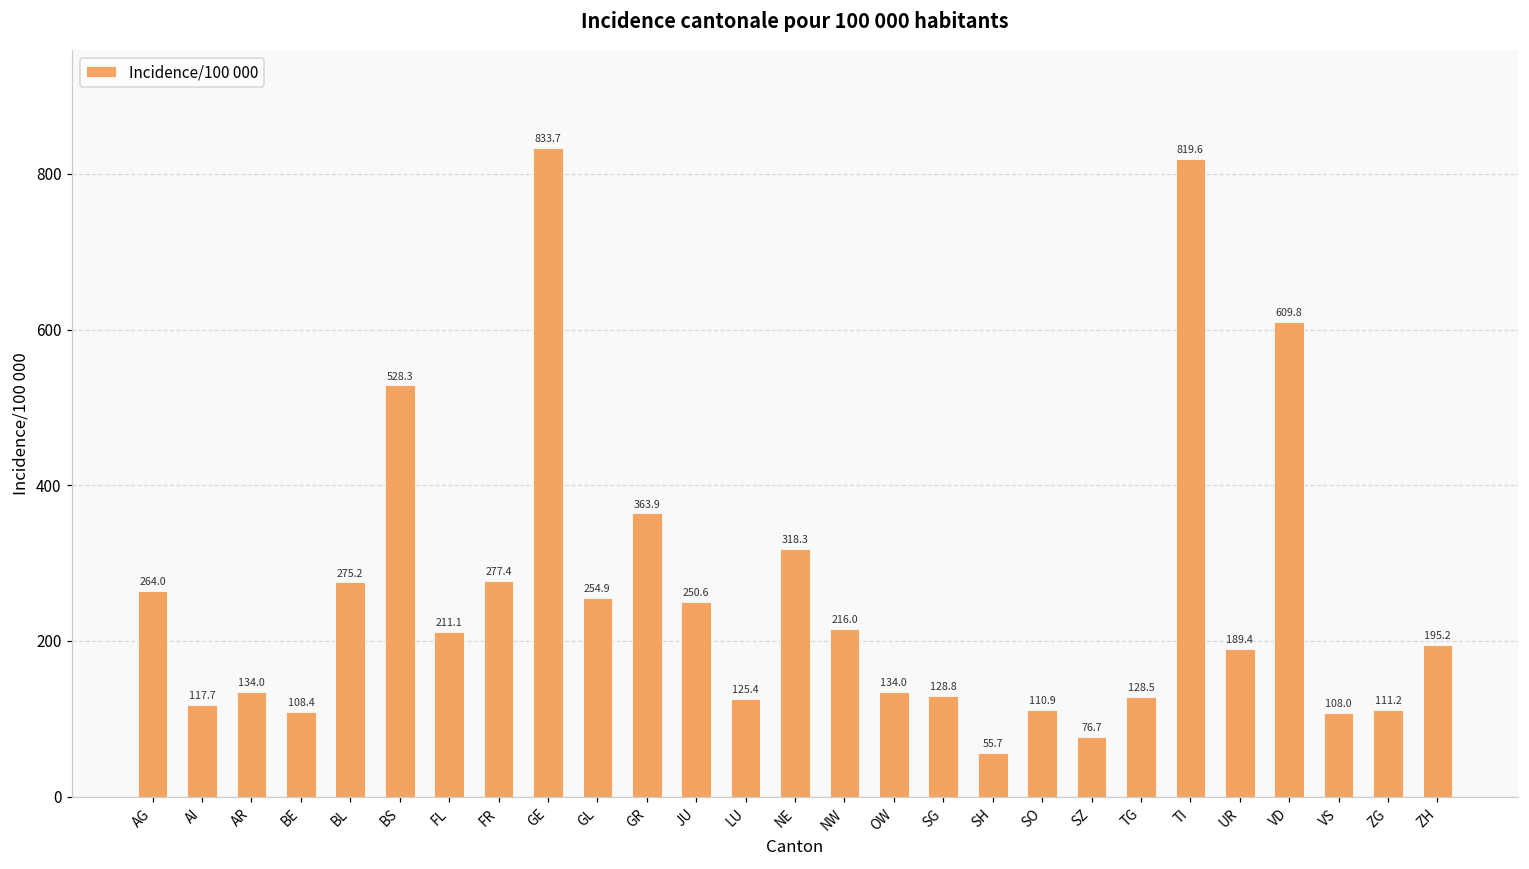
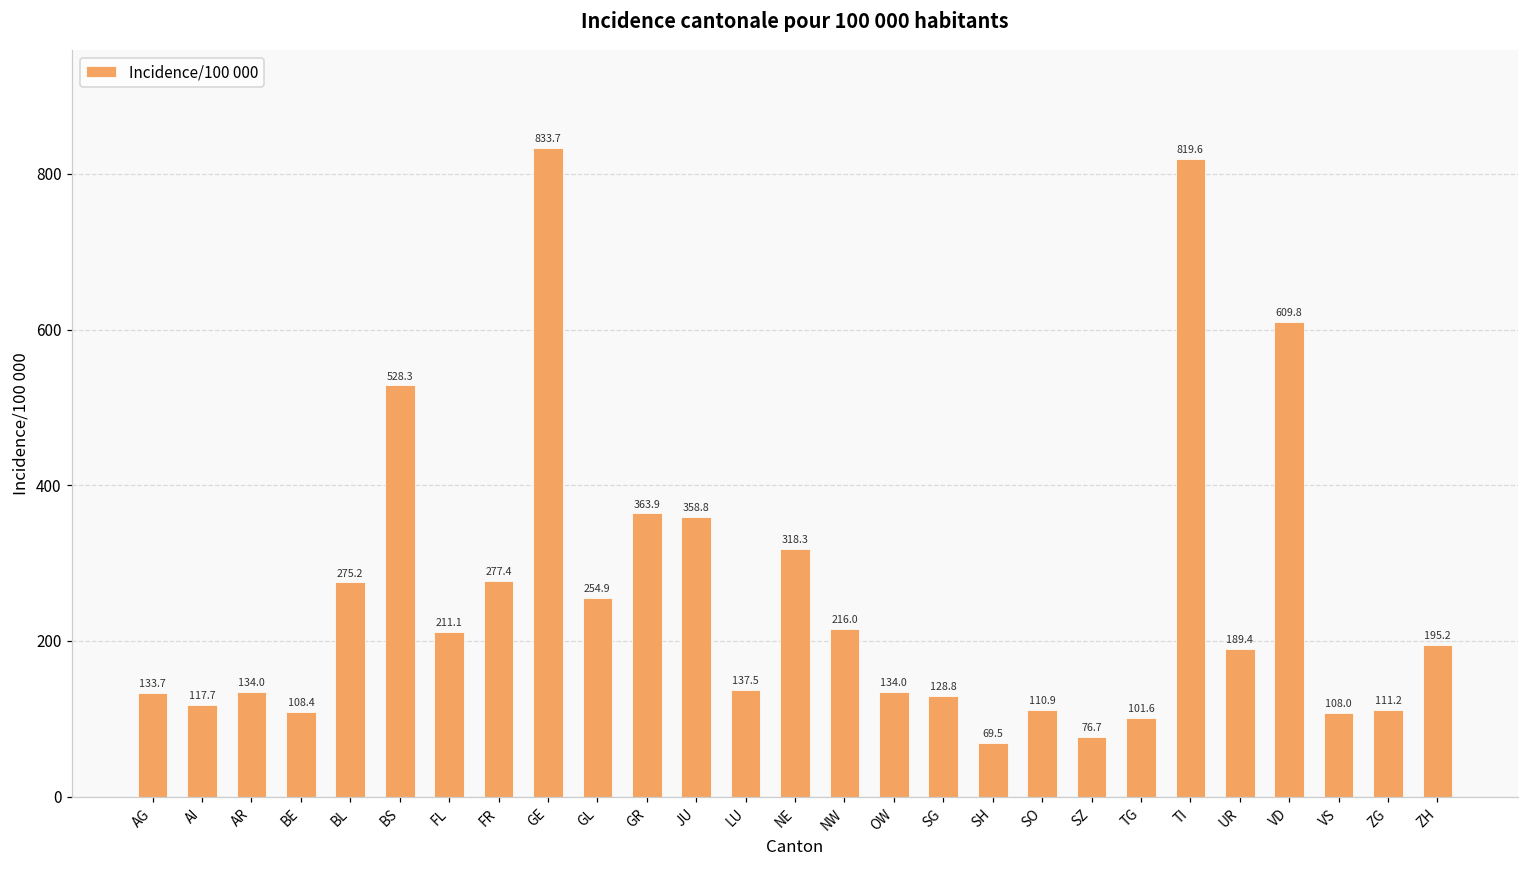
AG: 264.0 -> 133.7
JU: 250.6 -> 358.8
LU: 125.4 -> 137.5
SH: 55.7 -> 69.5
TG: 128.5 -> 101.6
